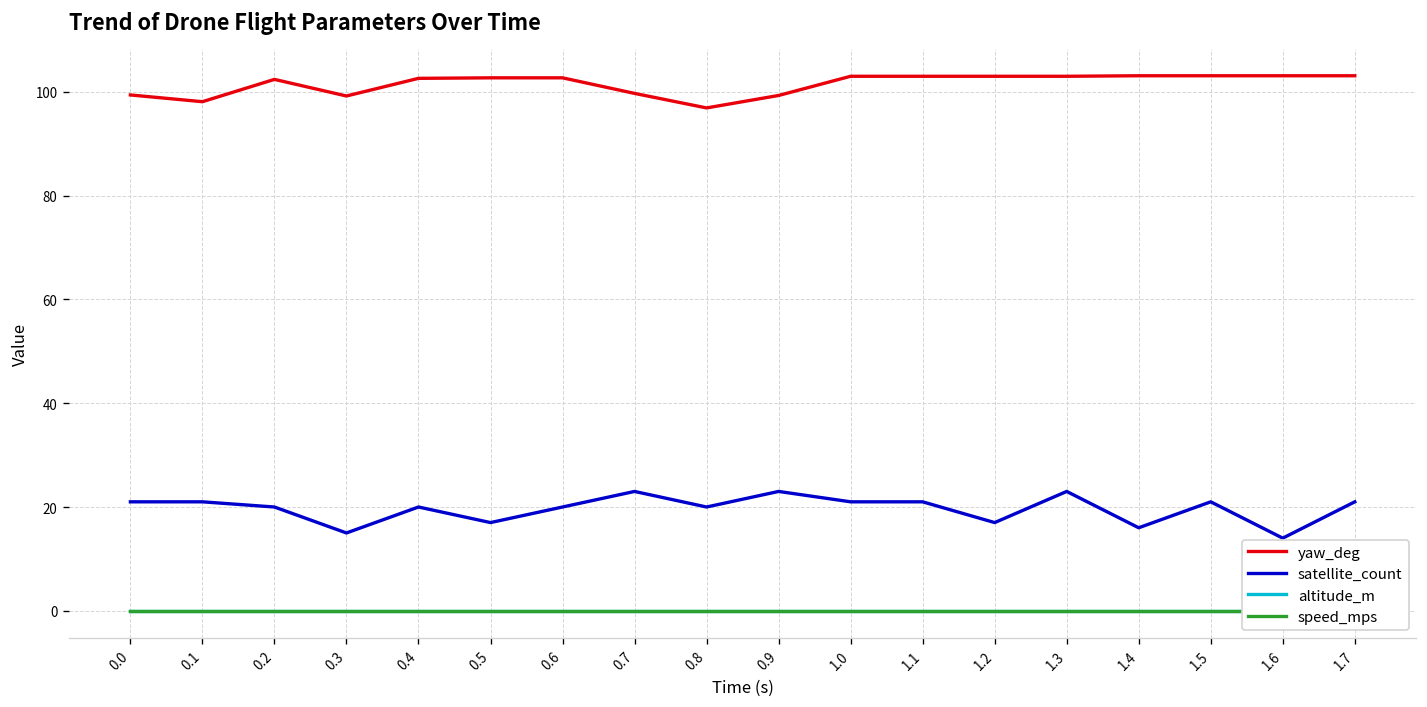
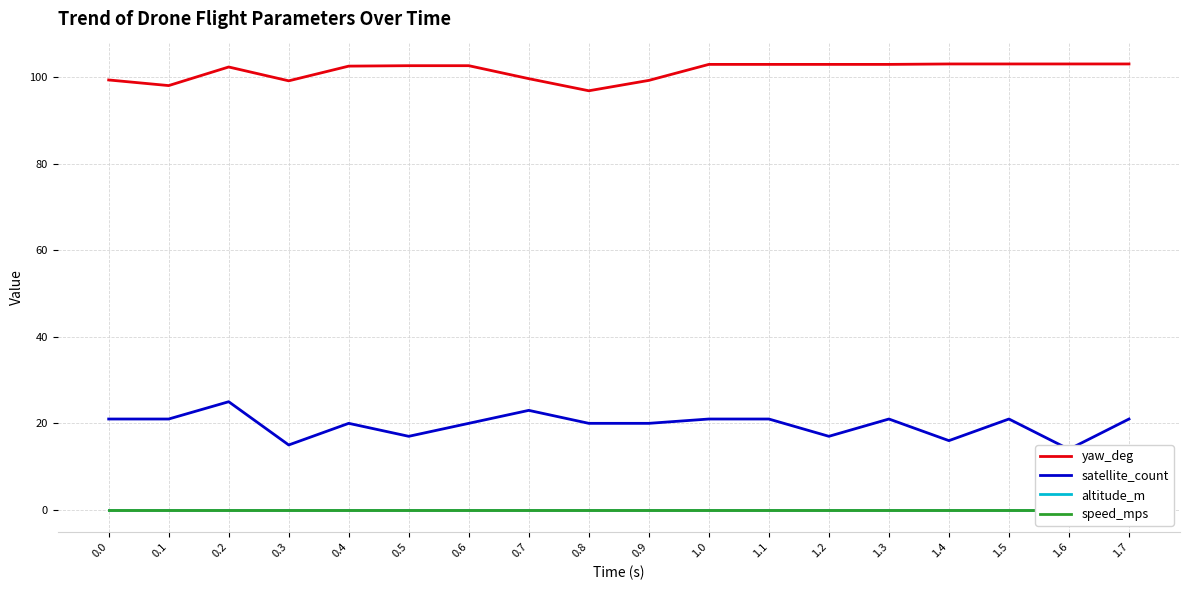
satellite_count, 0.2: 20 -> 25
satellite_count, 0.9: 23 -> 20
satellite_count, 1.3: 23 -> 21
